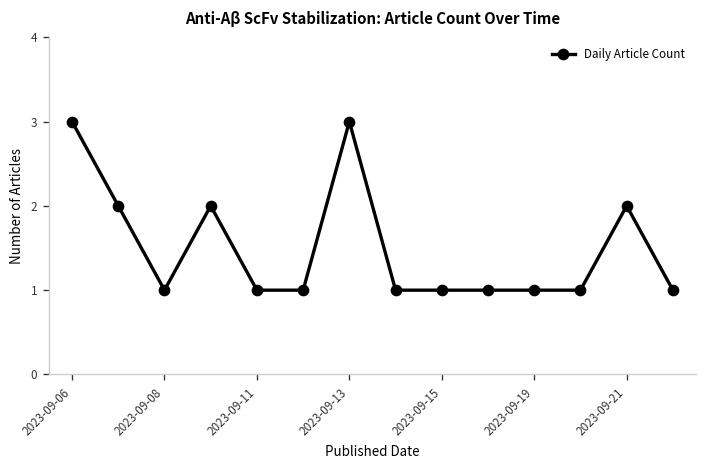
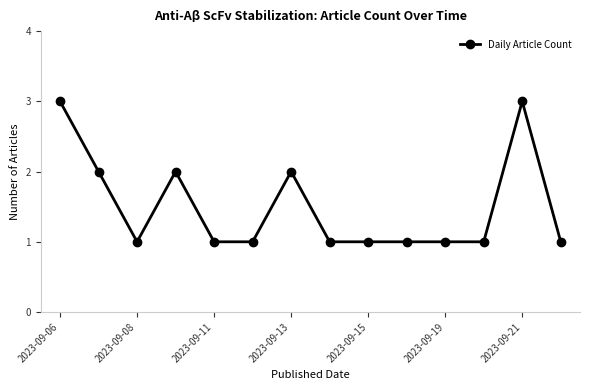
2023-09-13: 3 -> 2
2023-09-21: 2 -> 3
